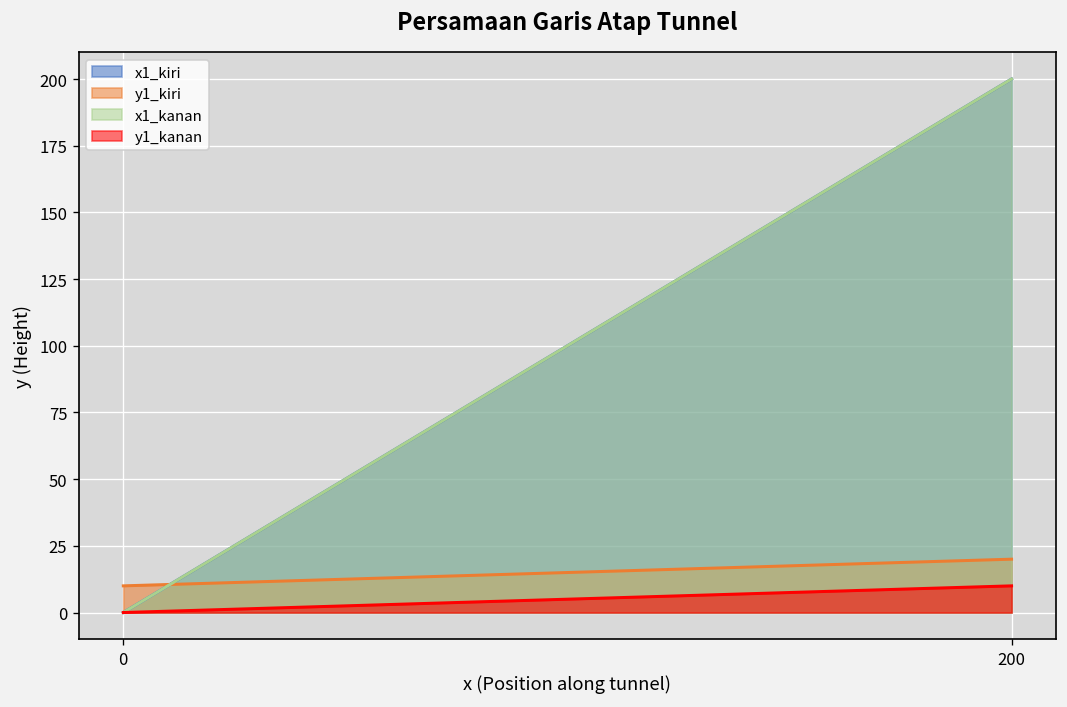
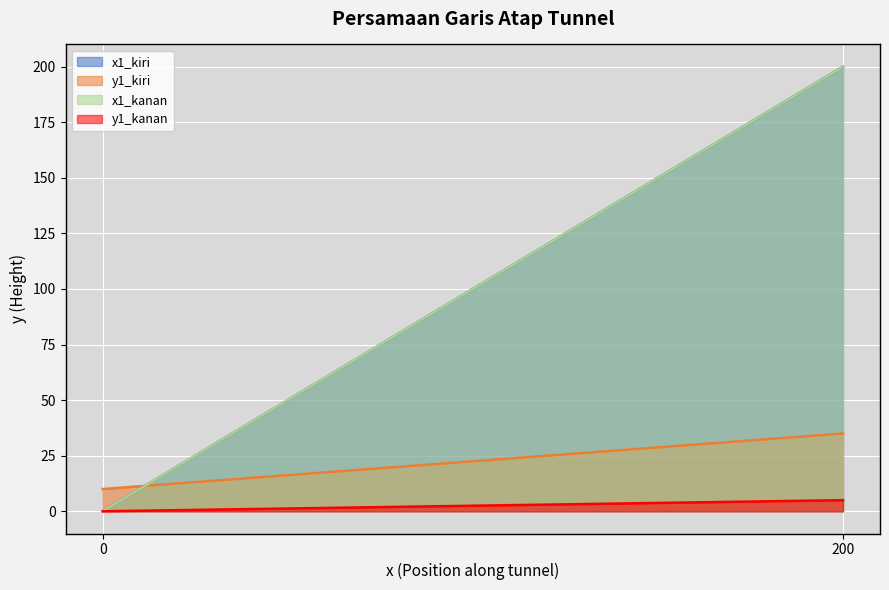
y1_kiri, 200: 20 -> 35
y1_kanan, 200: 10 -> 5
